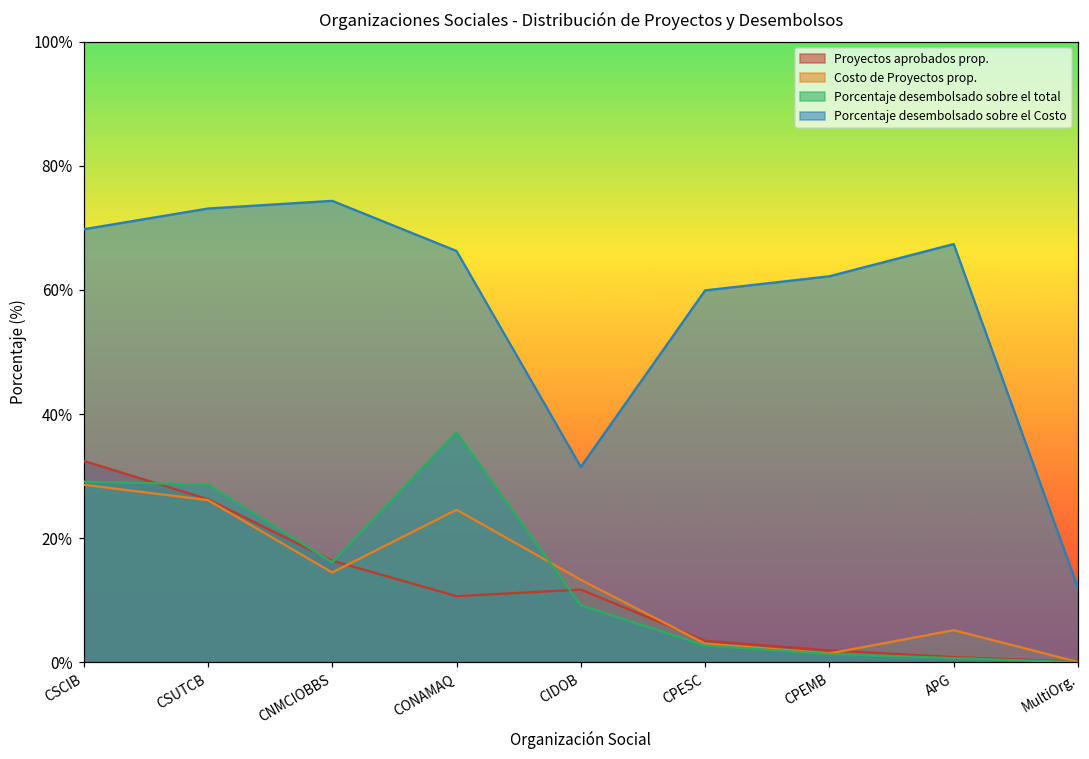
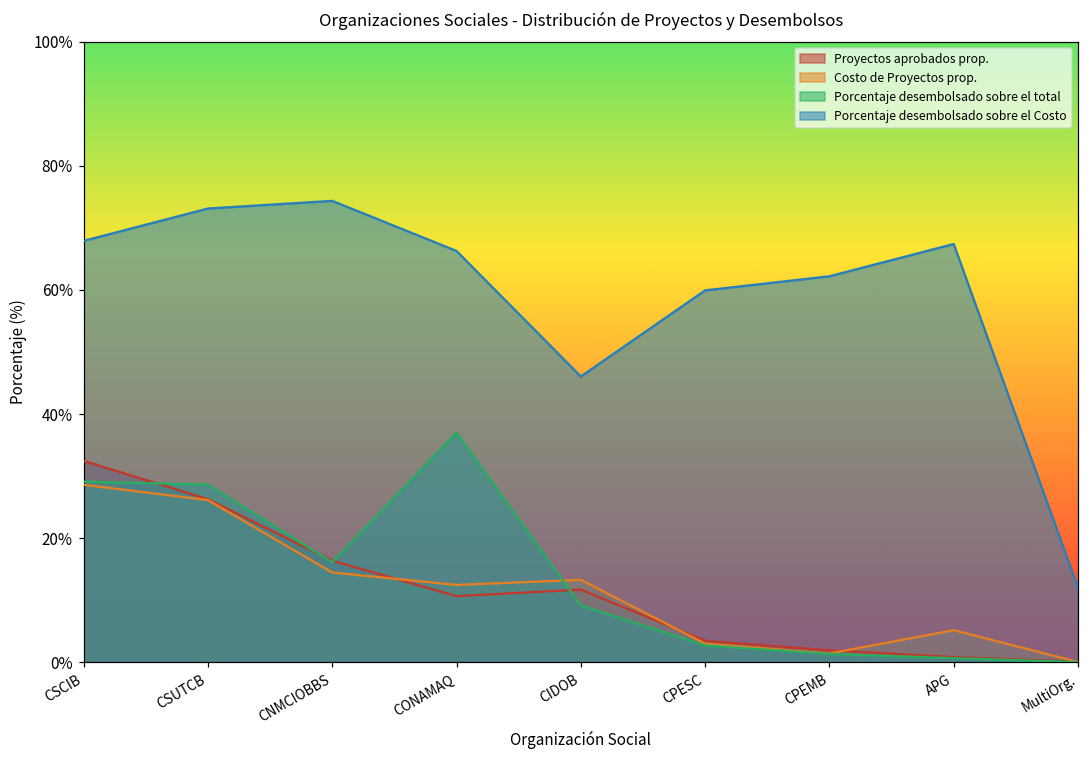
Porcentaje desembolsado sobre el Costo, CSCIB: 70% -> 68%
Costo de Proyectos prop., CONAMAQ: 25% -> 12%
Porcentaje desembolsado sobre el Costo, CIDOB: 31% -> 46%
